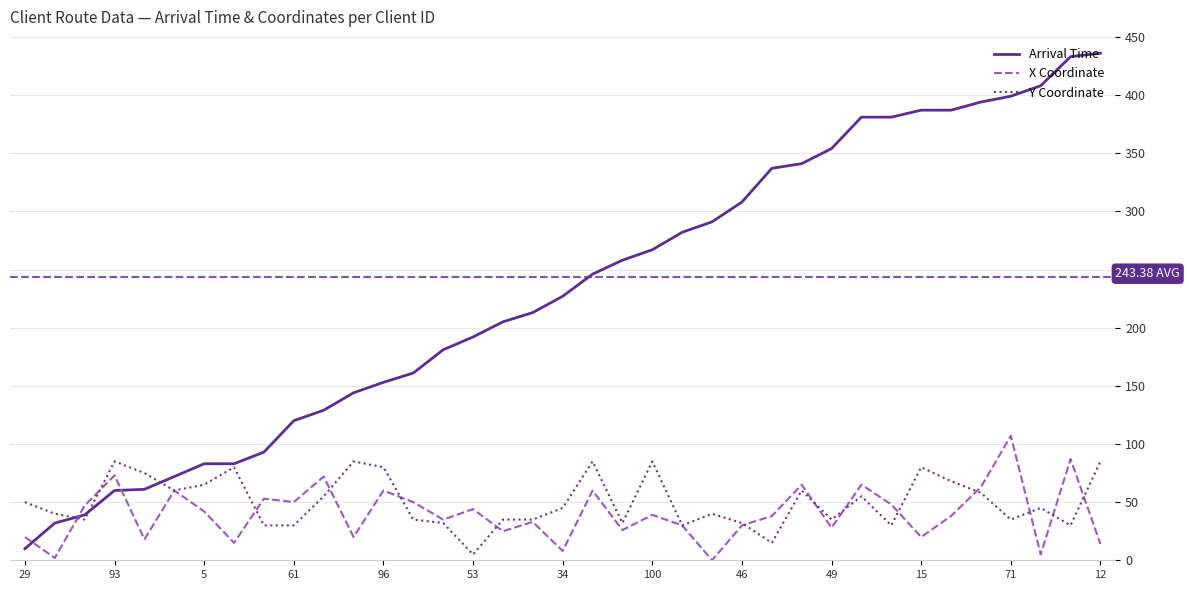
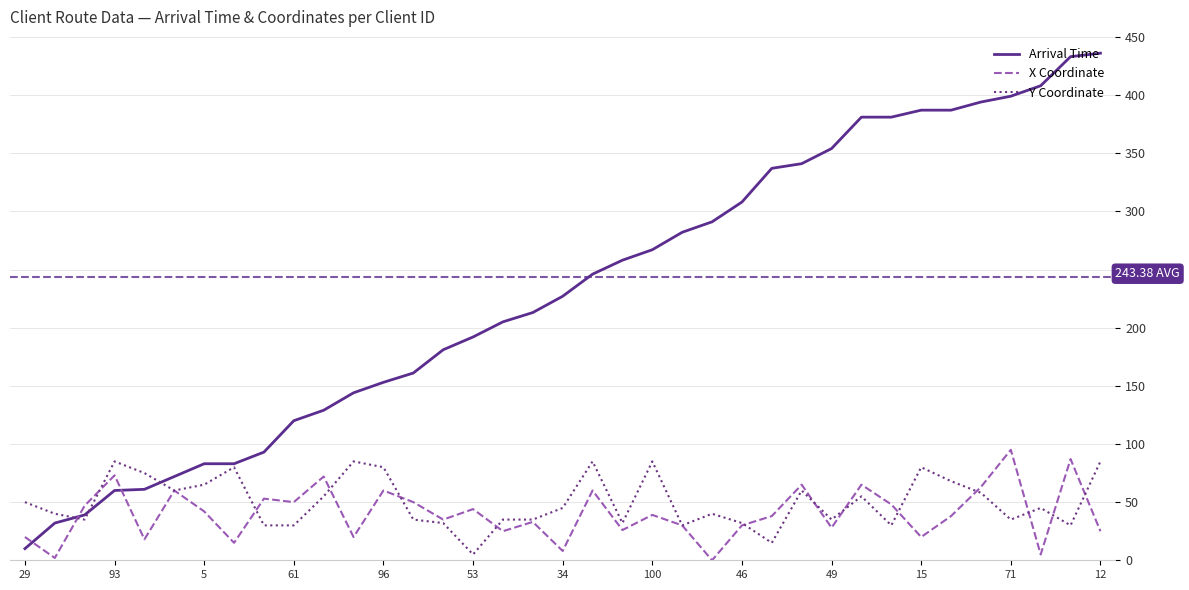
X Coordinate, 71: 107 -> 95
X Coordinate, 12: 14 -> 25
